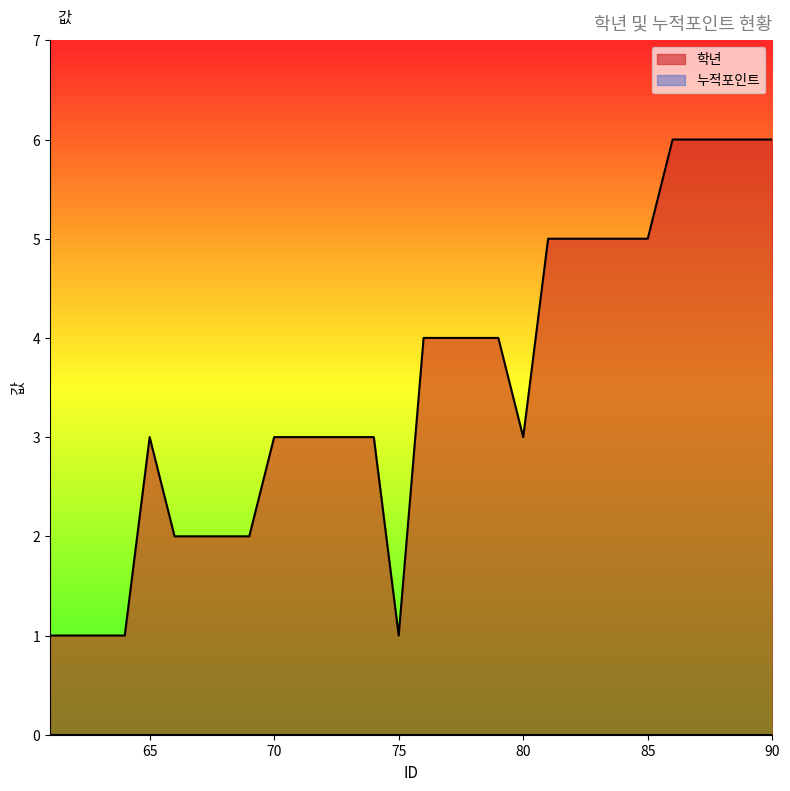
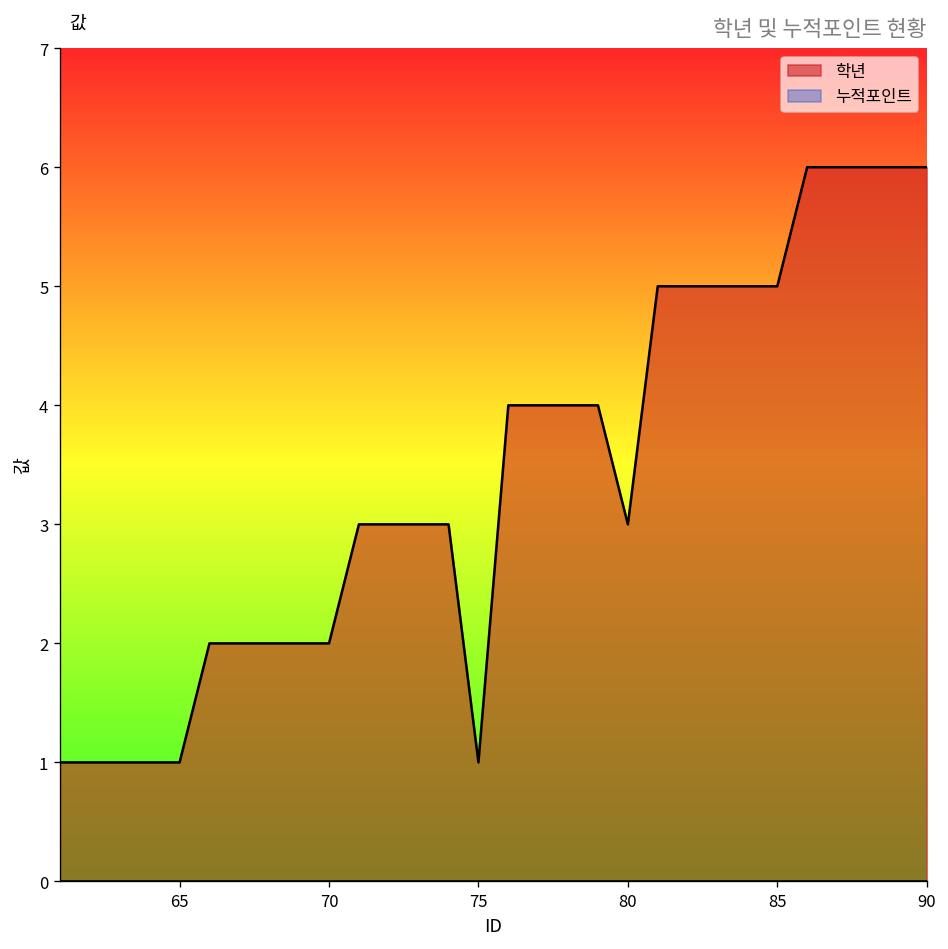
학년, 65: 3 -> 1
학년, 70: 3 -> 2
